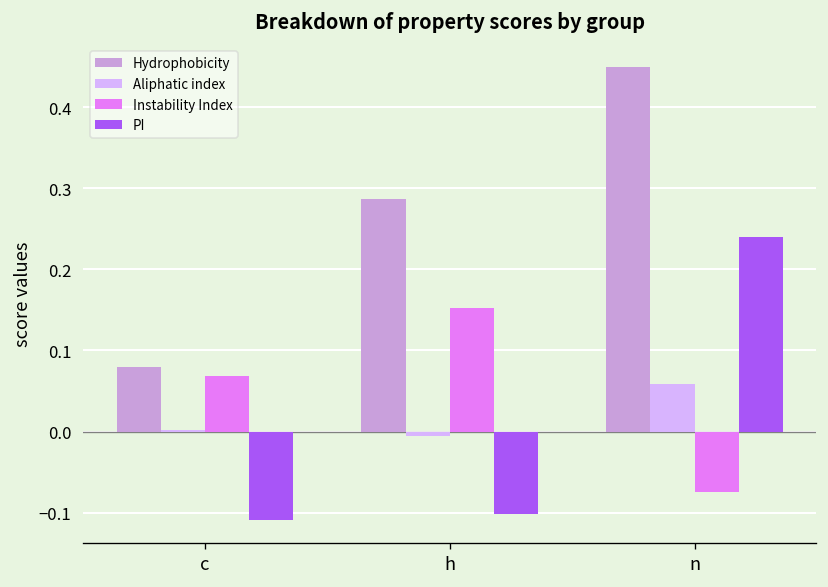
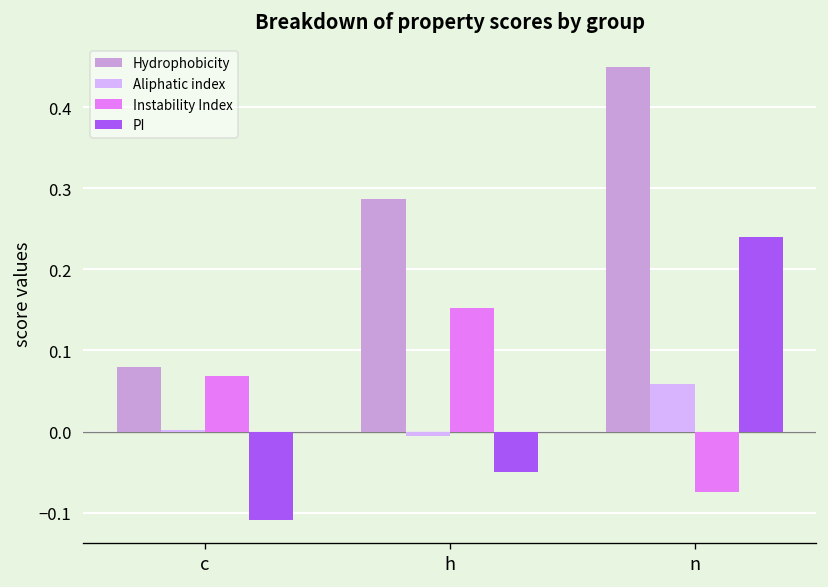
PI, h: -0.10 -> -0.05
